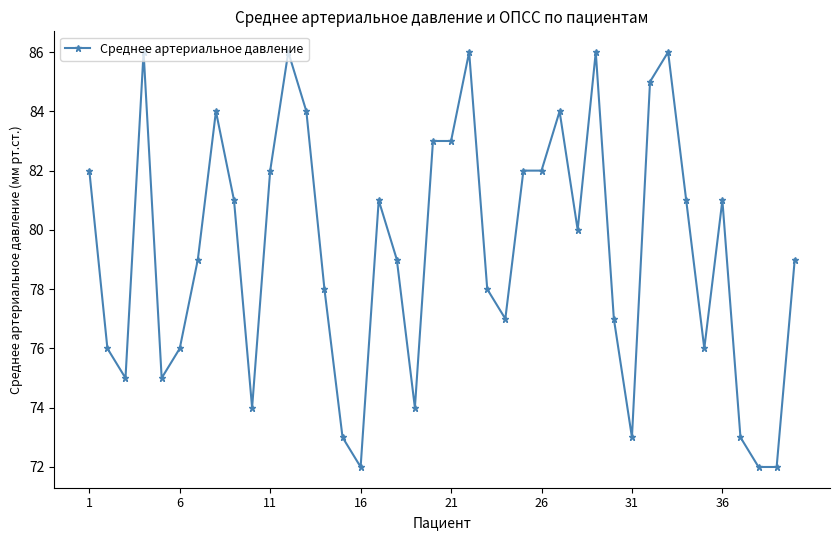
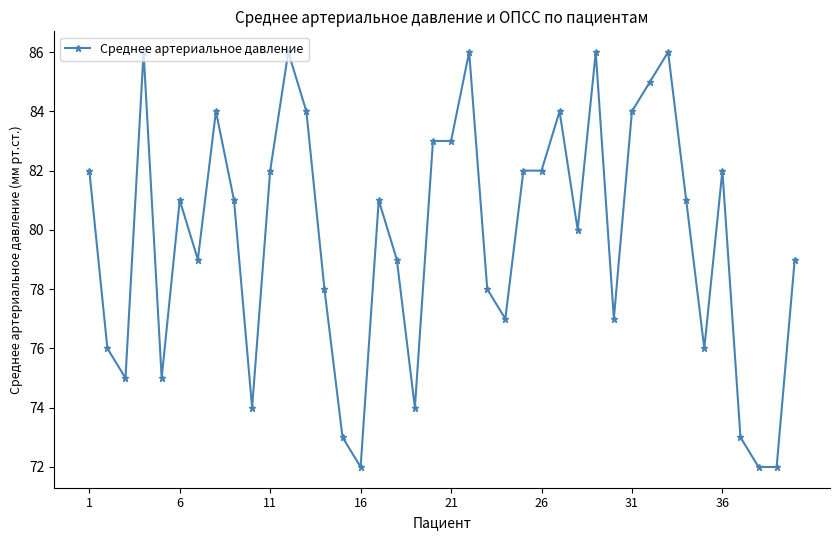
6: 76 -> 81
31: 73 -> 84
36: 81 -> 82
